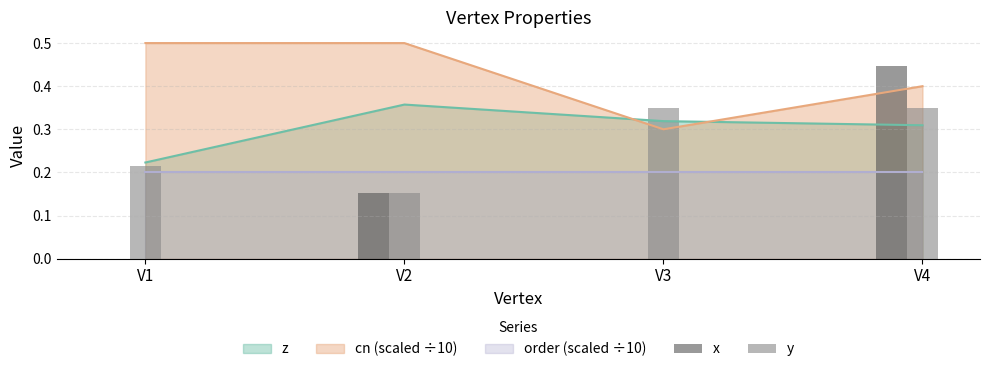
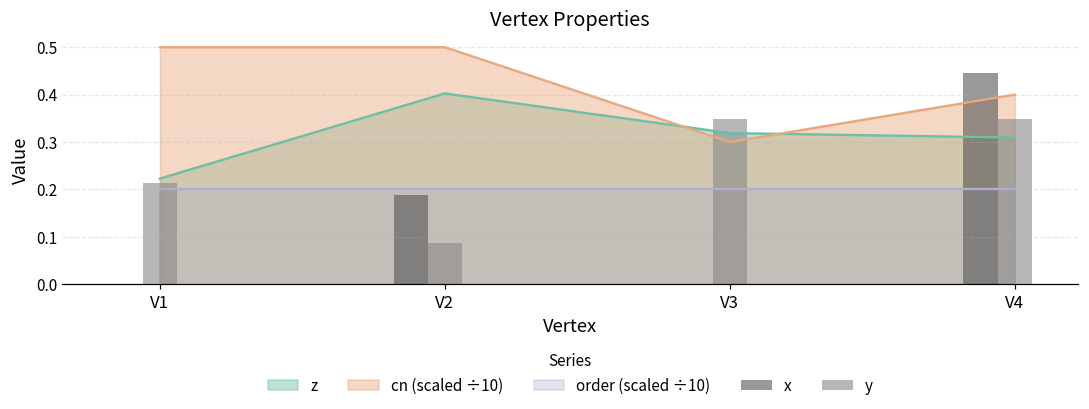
x, V2: 0.15 -> 0.19
z, V2: 0.36 -> 0.40
y, V2: 0.15 -> 0.09
